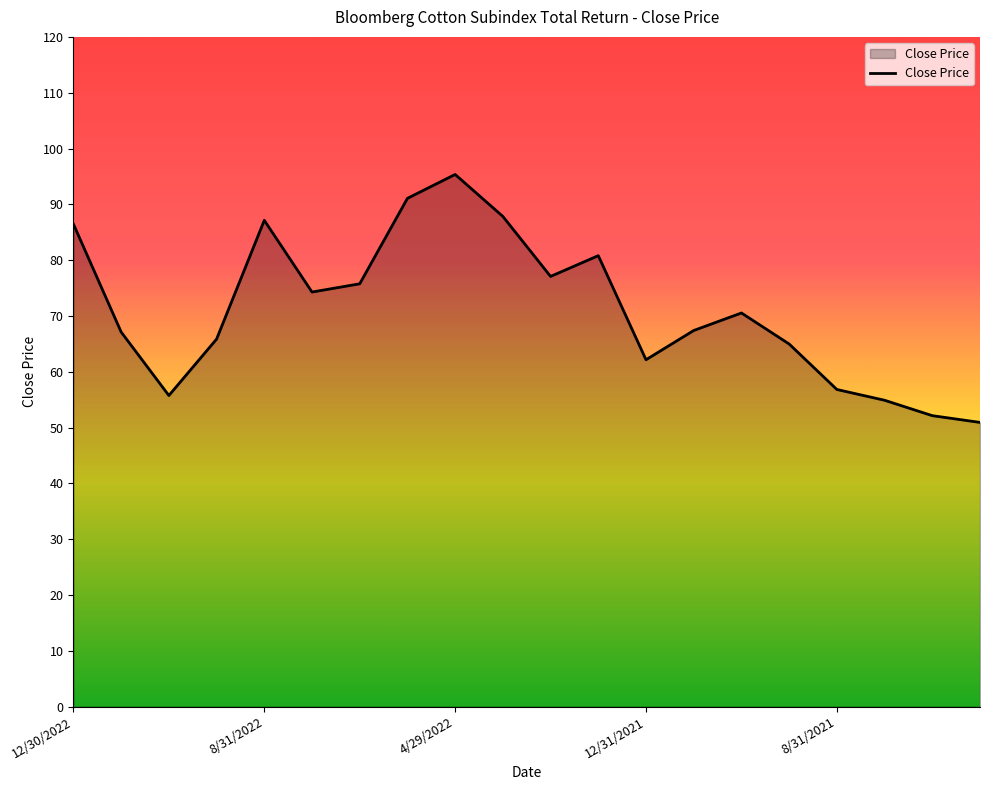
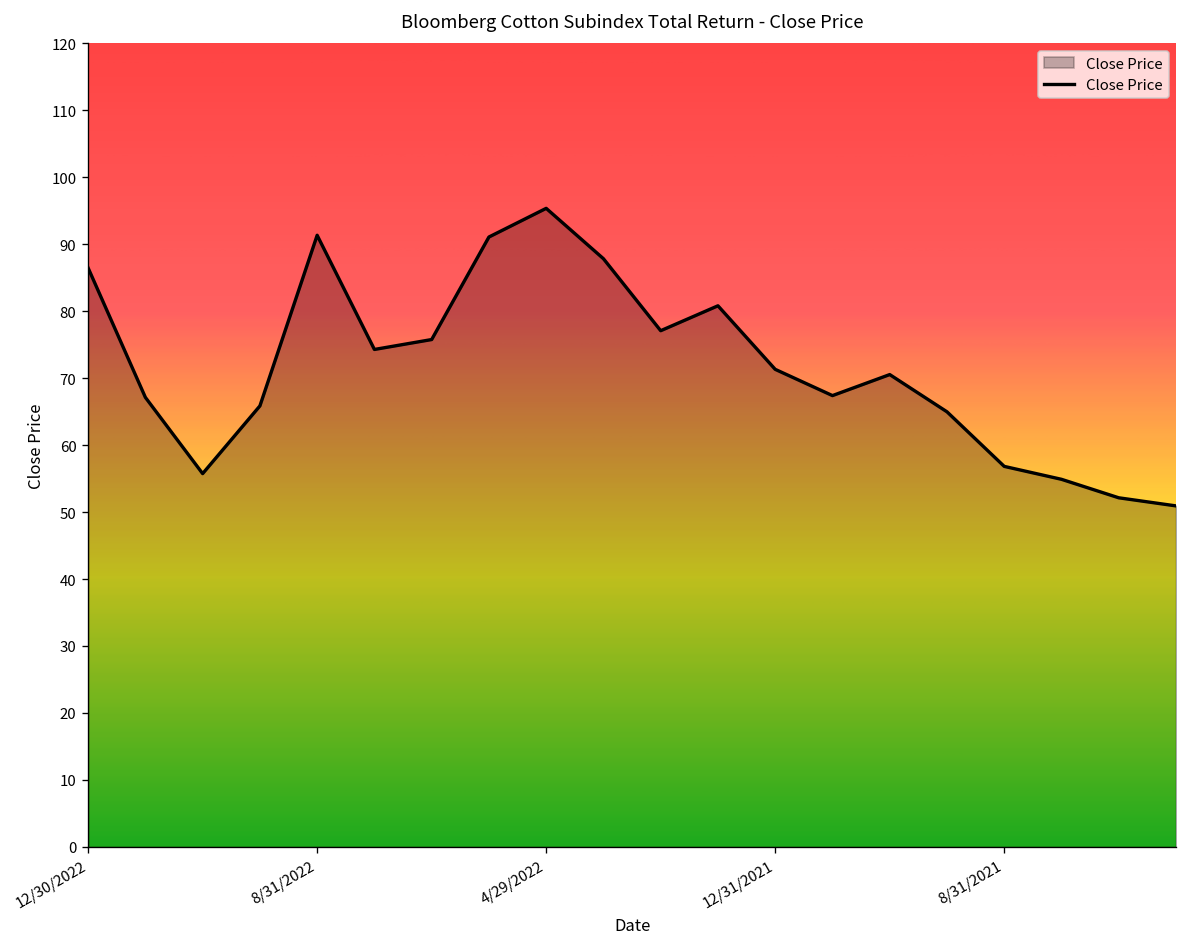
8/31/2022: 87 -> 91
12/31/2021: 62 -> 71
